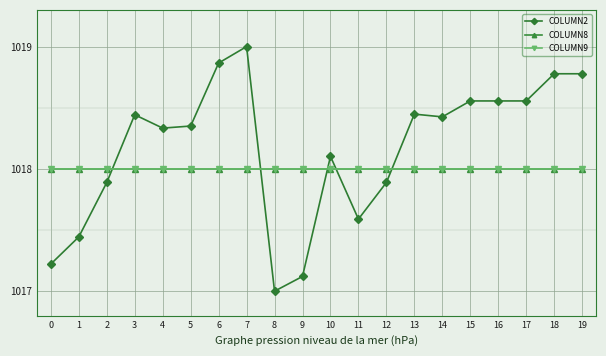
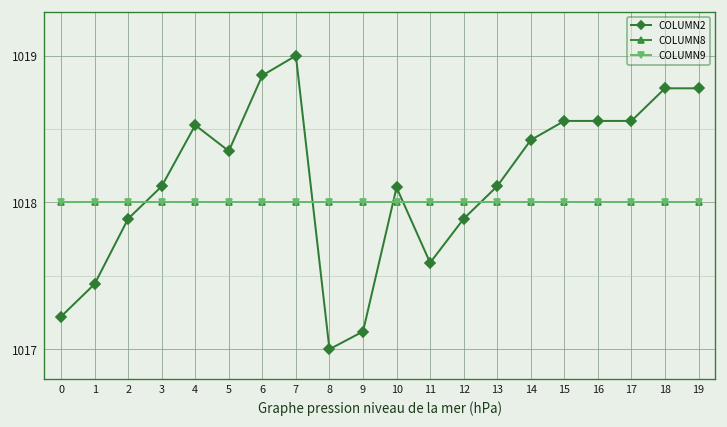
COLUMN2, 3: 1018.44 -> 1018.11
COLUMN2, 4: 1018.33 -> 1018.53
COLUMN2, 13: 1018.45 -> 1018.11
